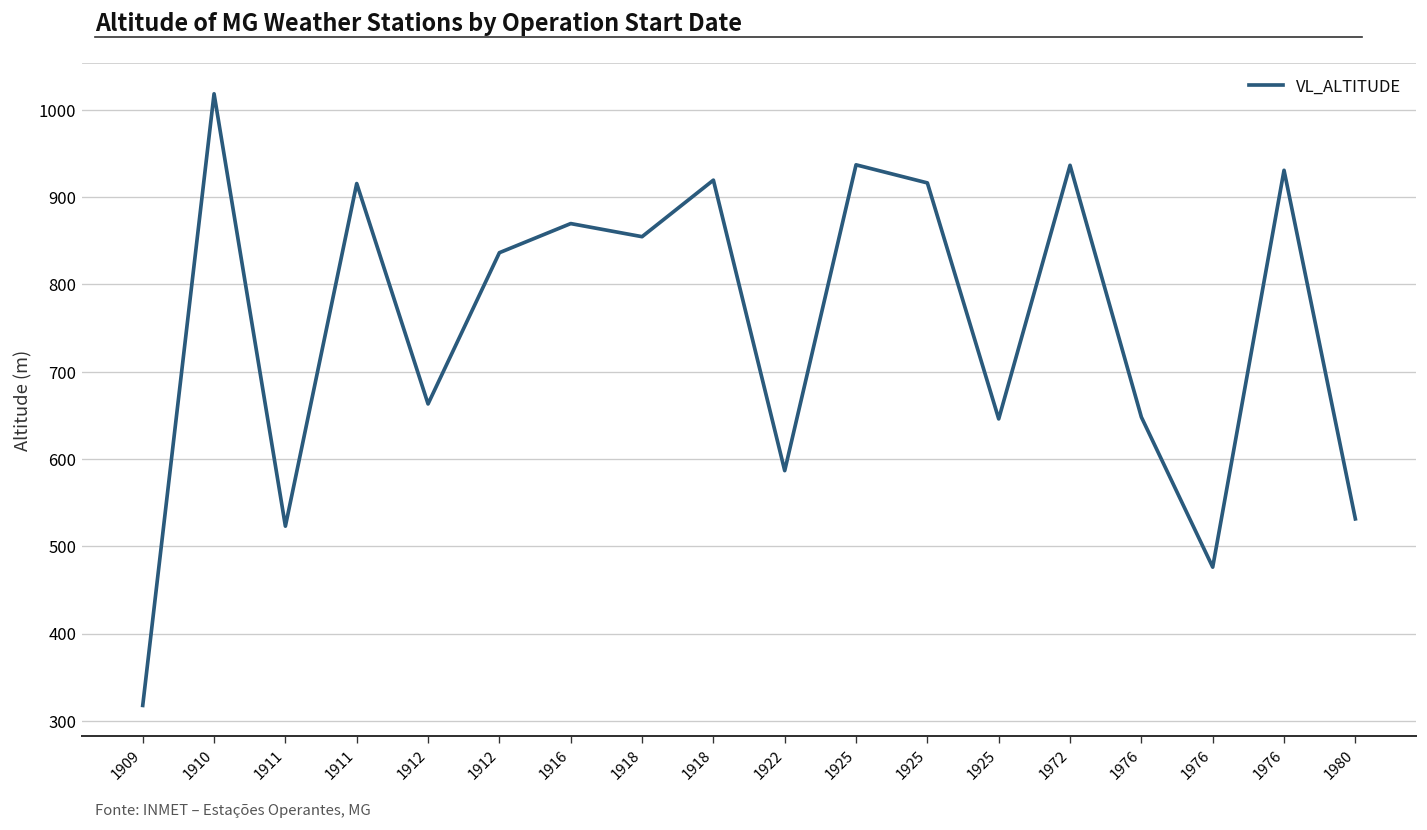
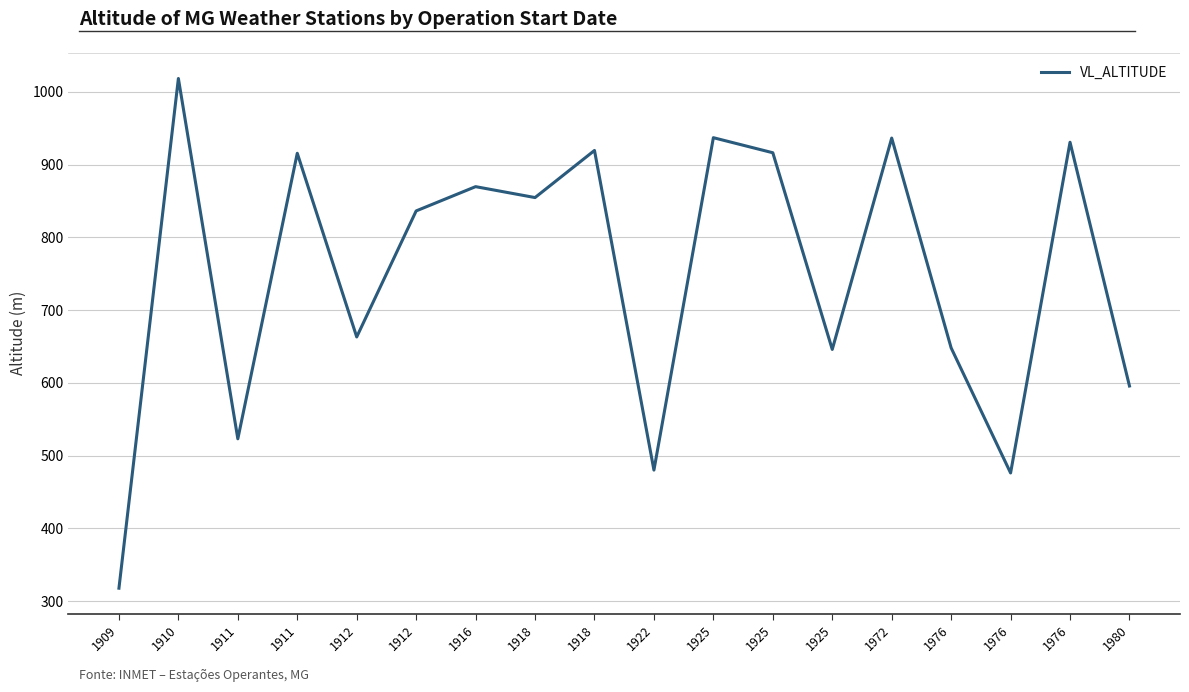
1922: 590 -> 480
1980: 530 -> 600
